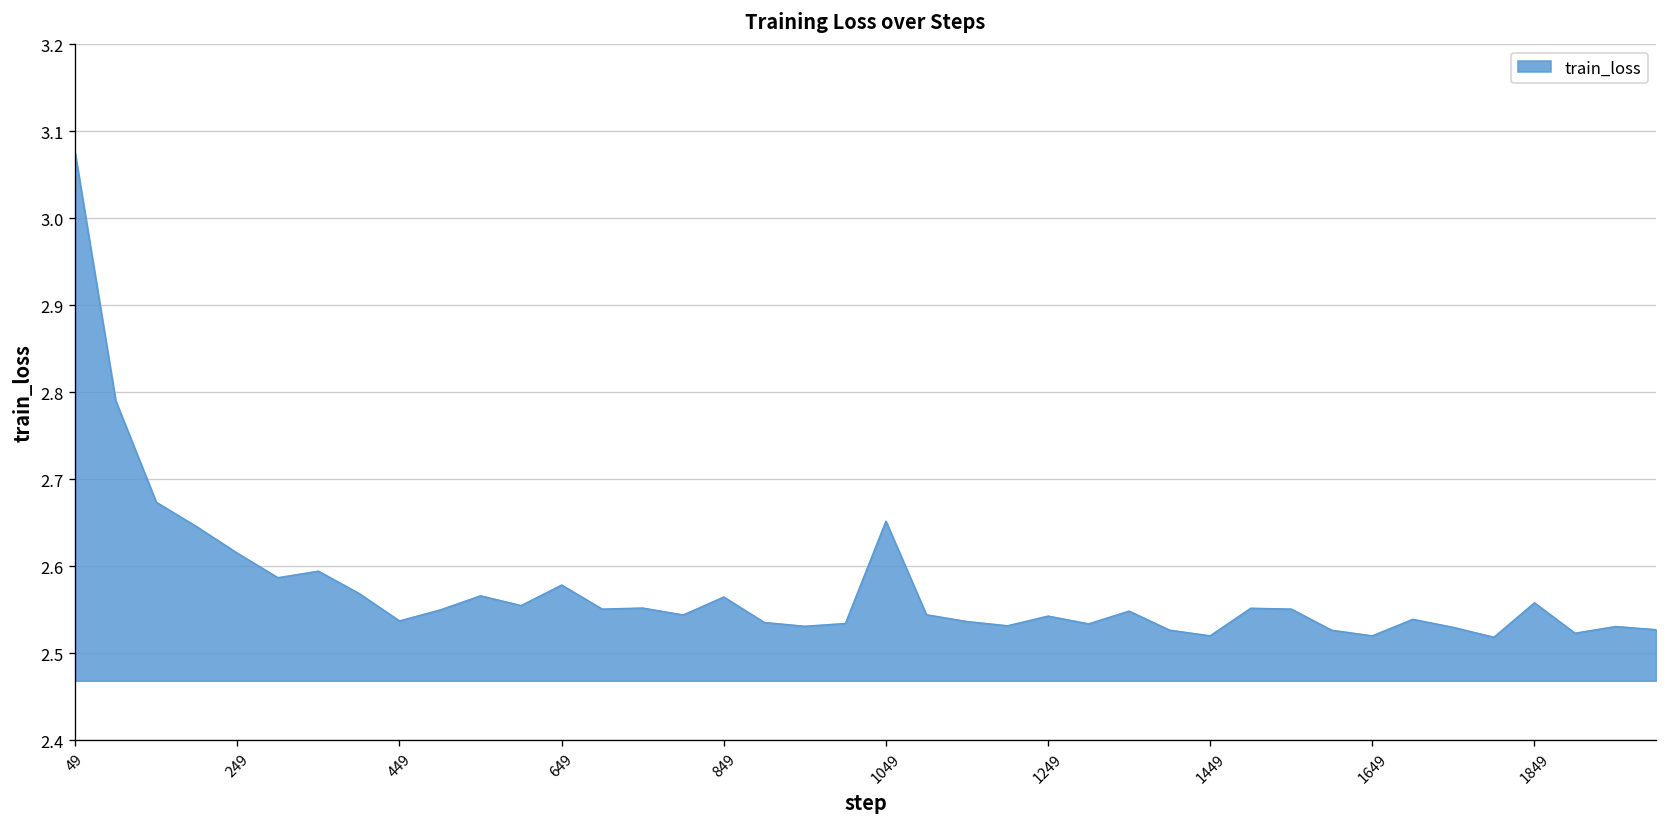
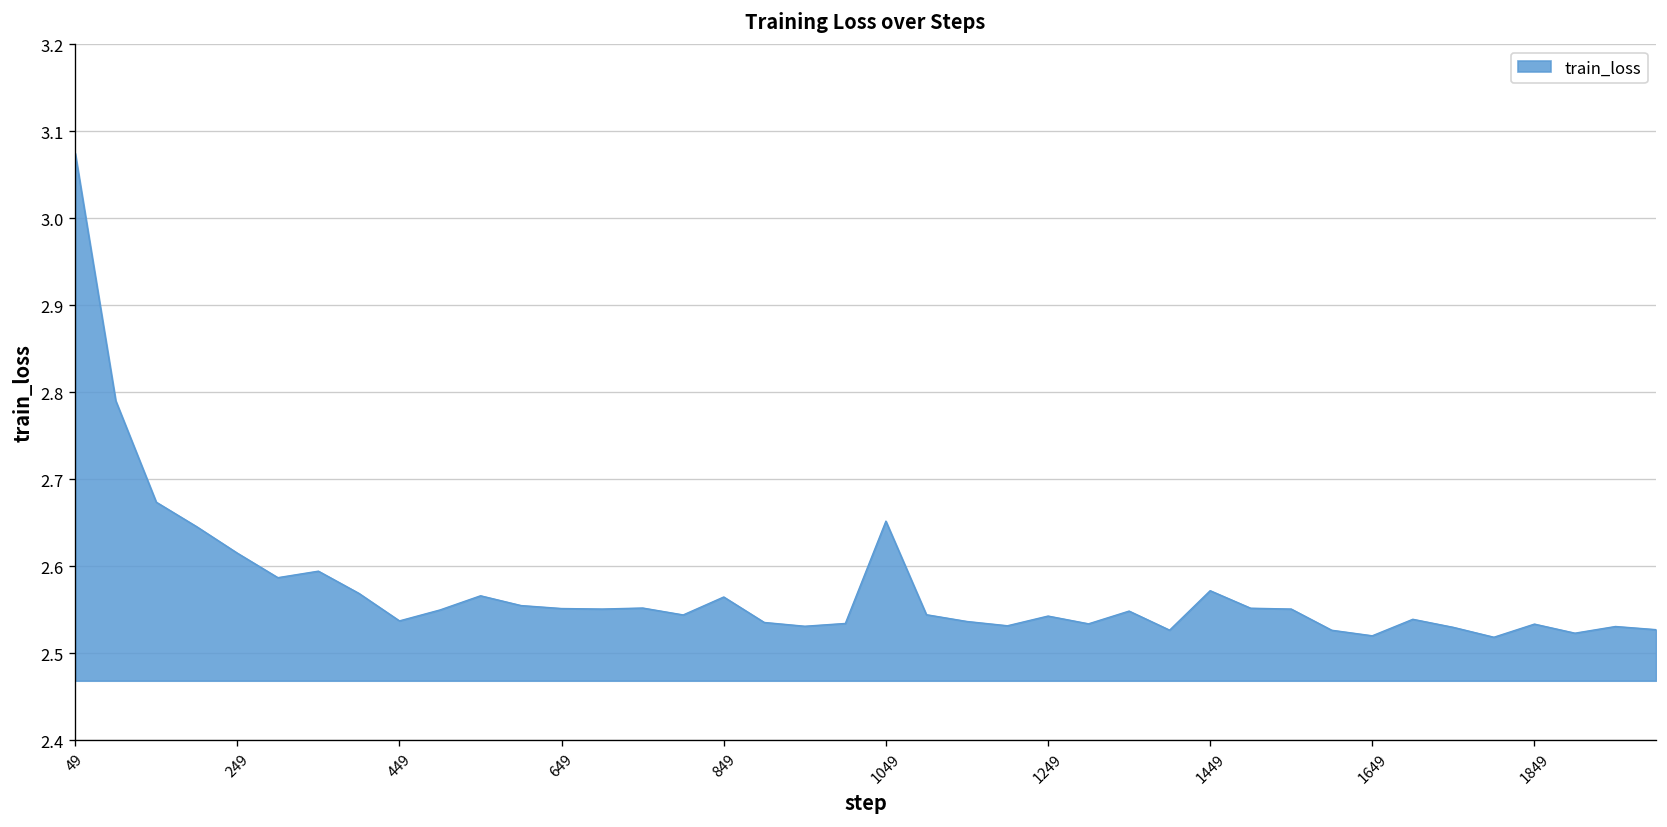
649: 2.58 -> 2.55
1449: 2.52 -> 2.57
1849: 2.56 -> 2.53
